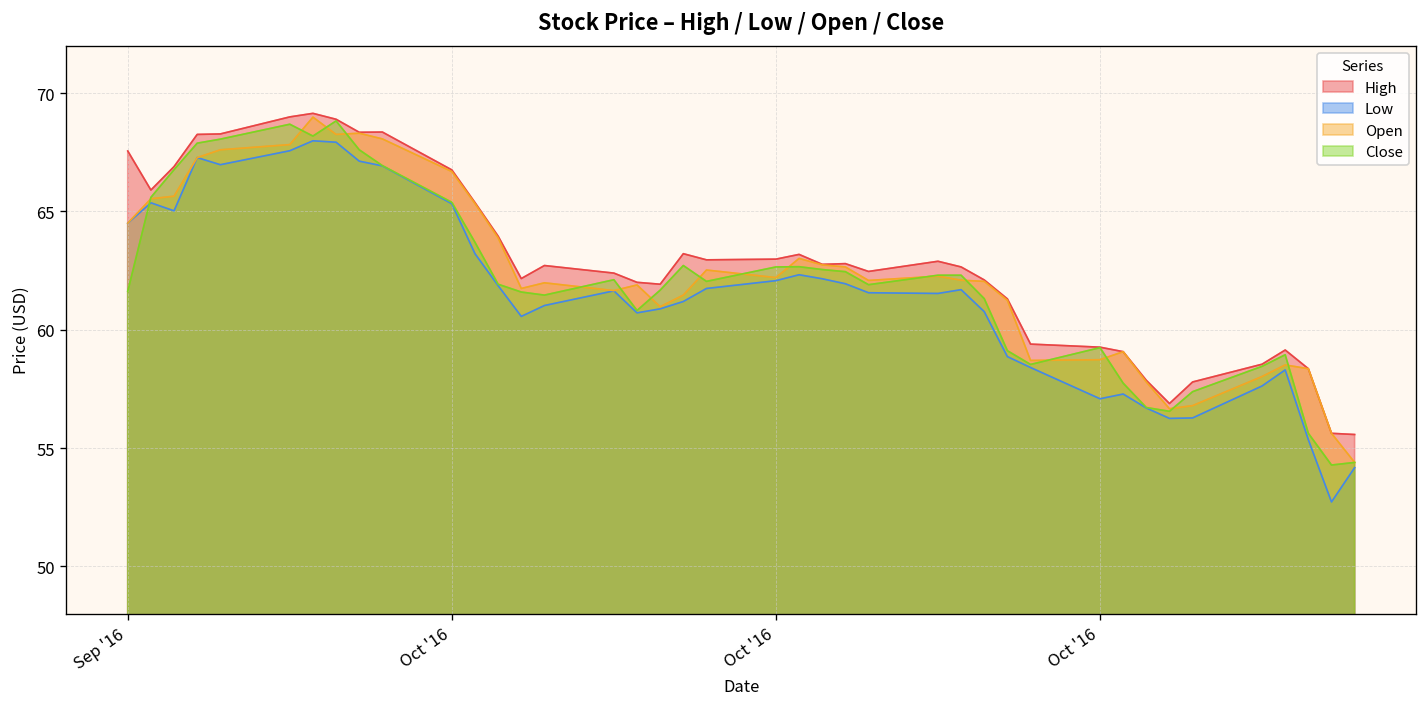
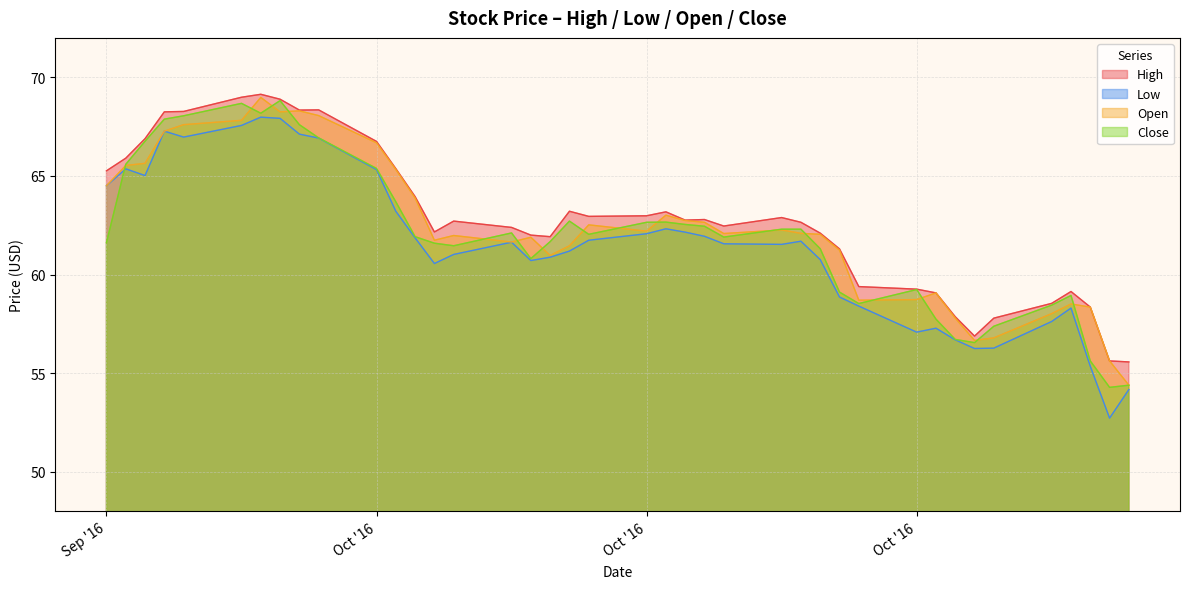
High, Sep '16: 67.6 -> 65.3
